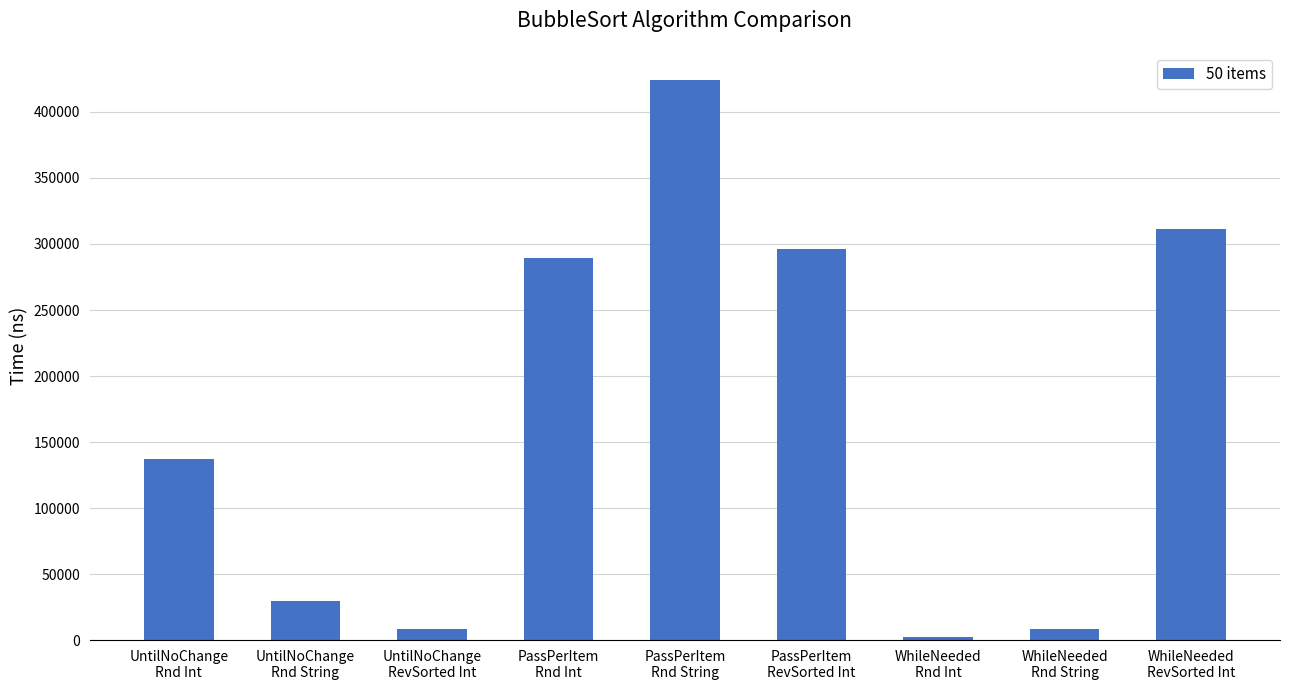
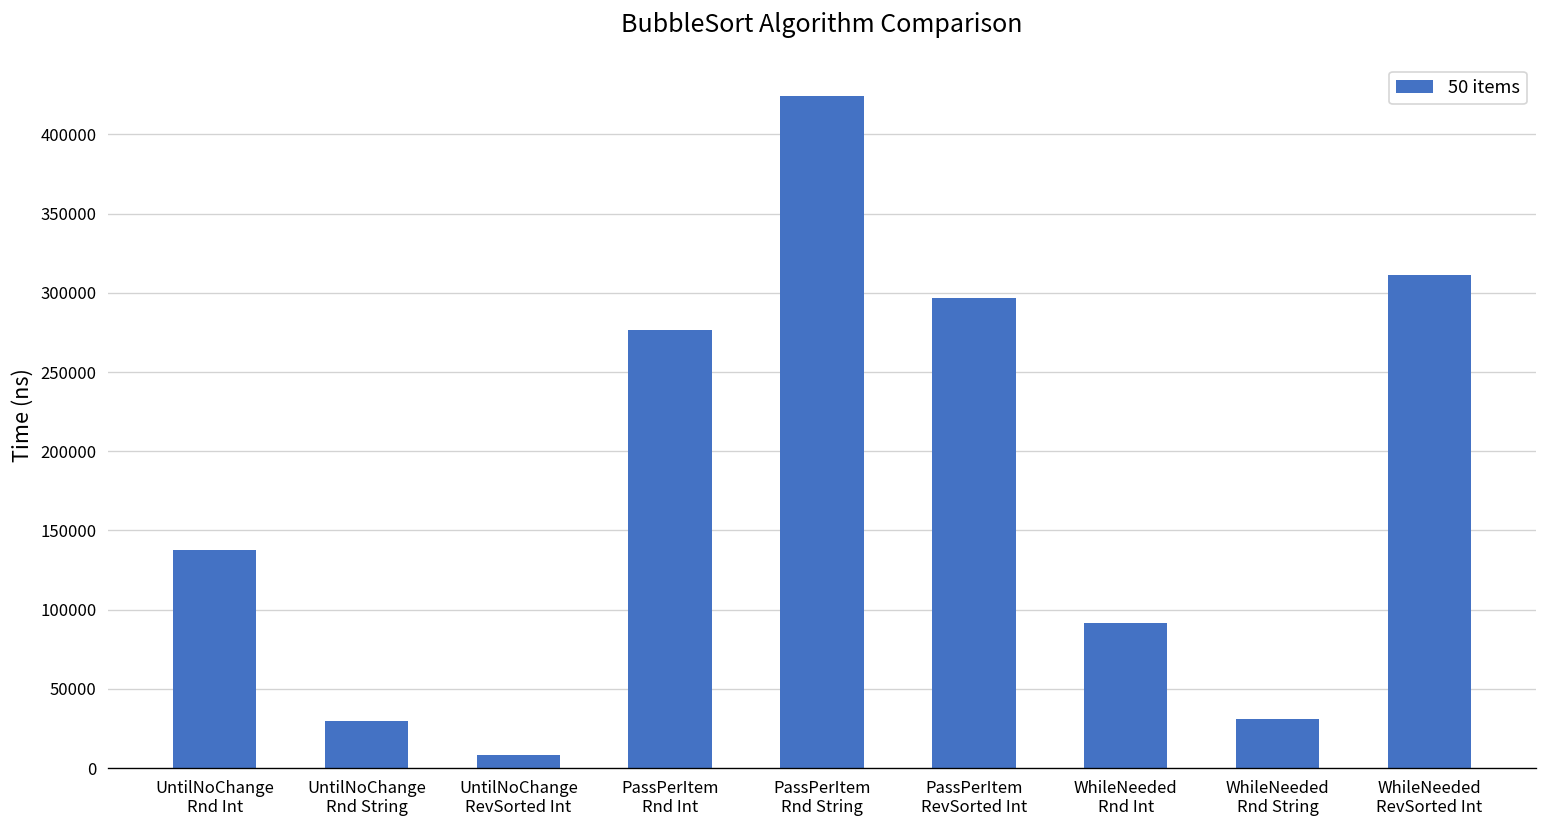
PassPerItem Rnd Int: 290000 -> 277000
WhileNeeded Rnd Int: 3000 -> 92000
WhileNeeded Rnd String: 9000 -> 31000
